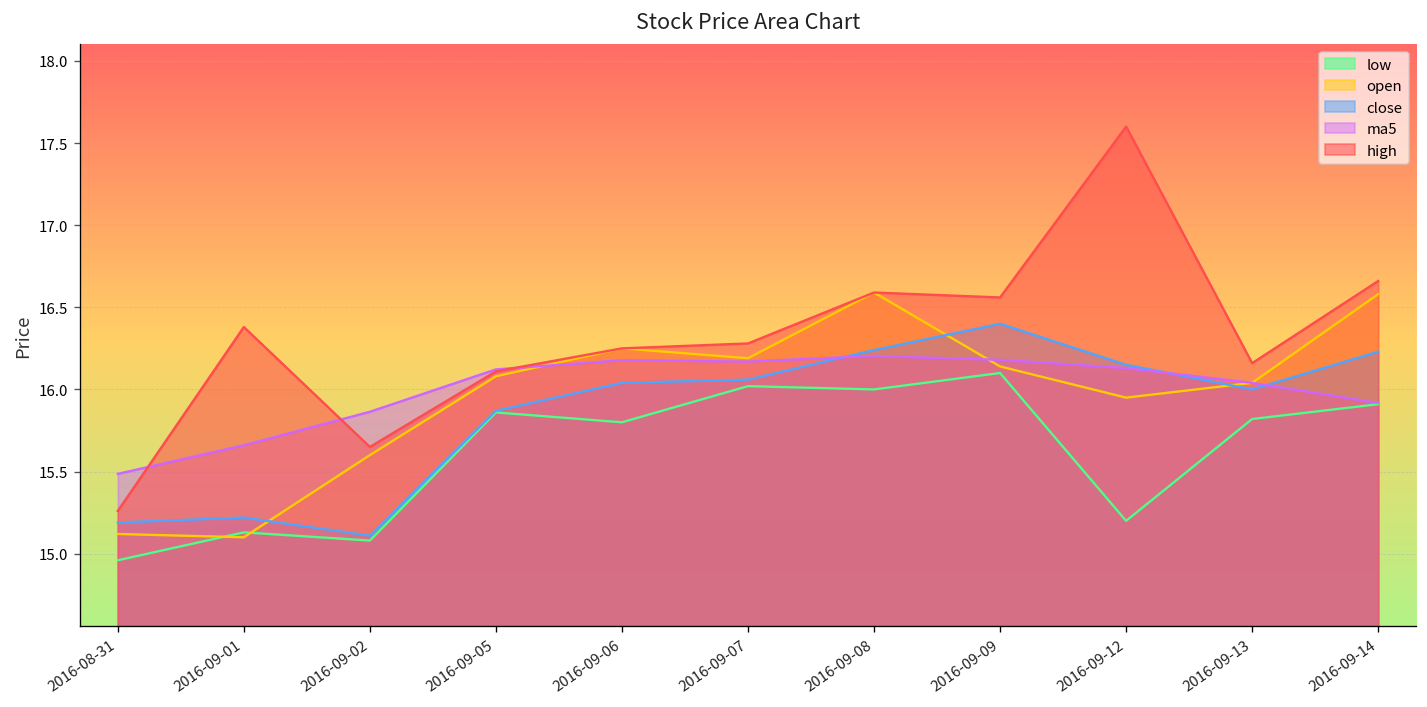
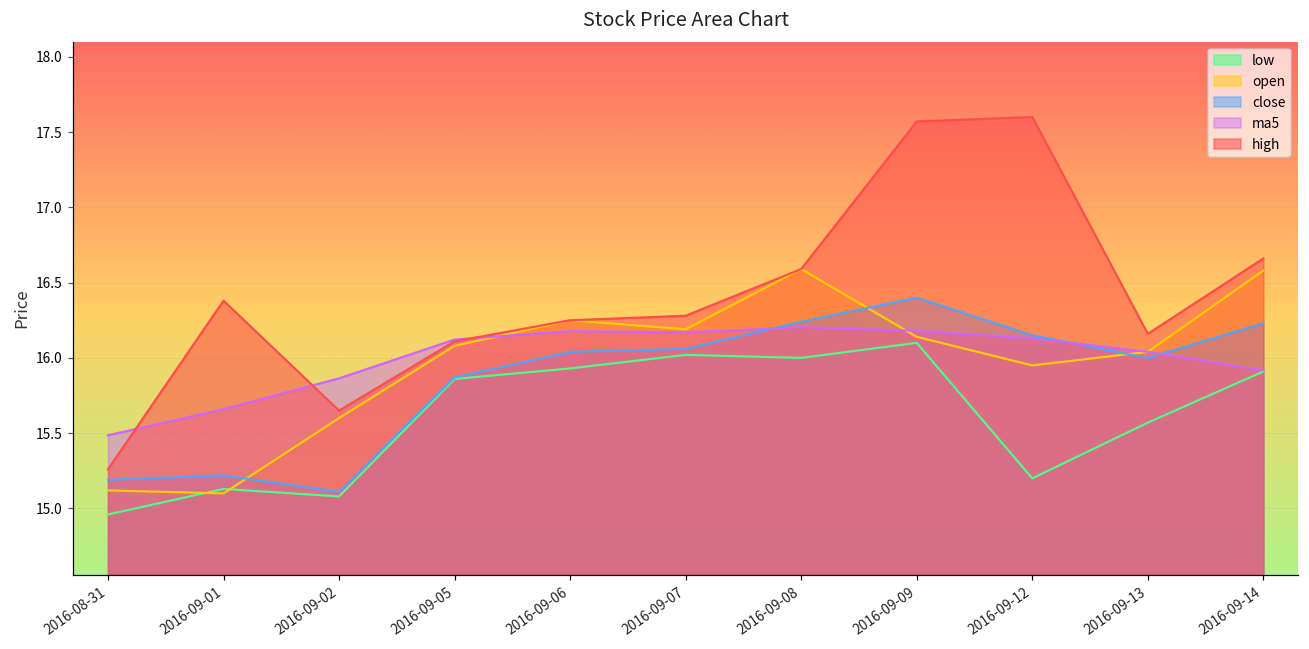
low, 2016-09-06: 15.80 -> 15.93
high, 2016-09-09: 16.56 -> 17.57
low, 2016-09-13: 15.82 -> 15.57
